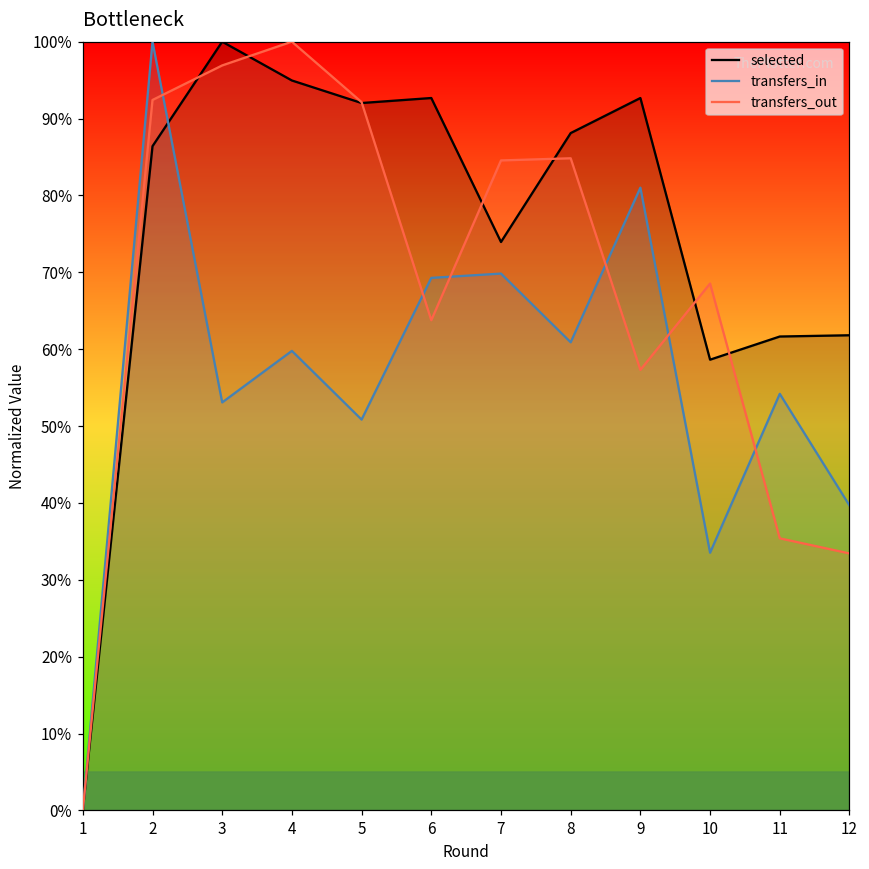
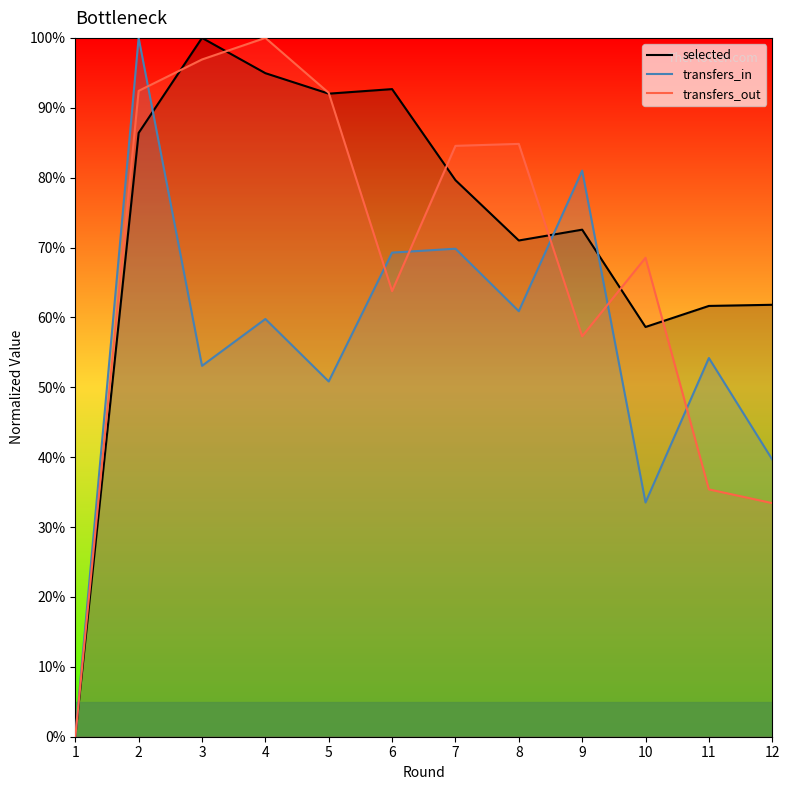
selected, 7: 74% -> 80%
selected, 8: 88% -> 71%
selected, 9: 93% -> 73%
